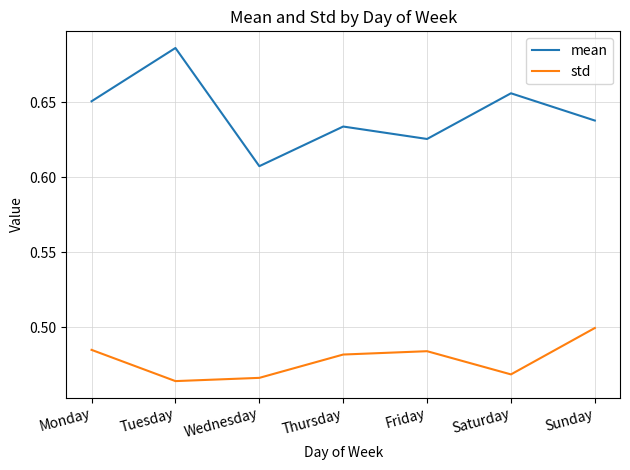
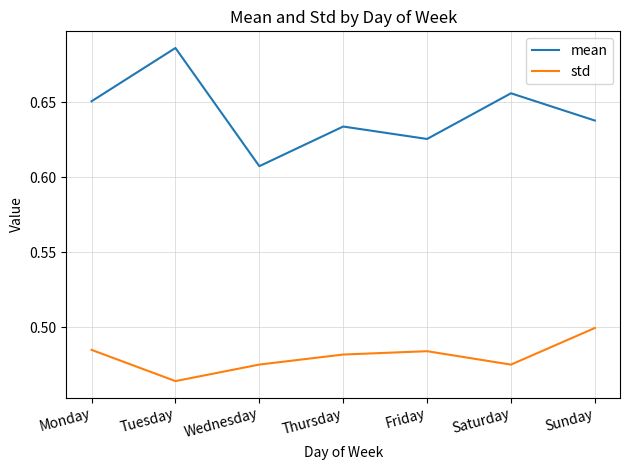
std, Wednesday: 0.466 -> 0.475
std, Saturday: 0.469 -> 0.475
